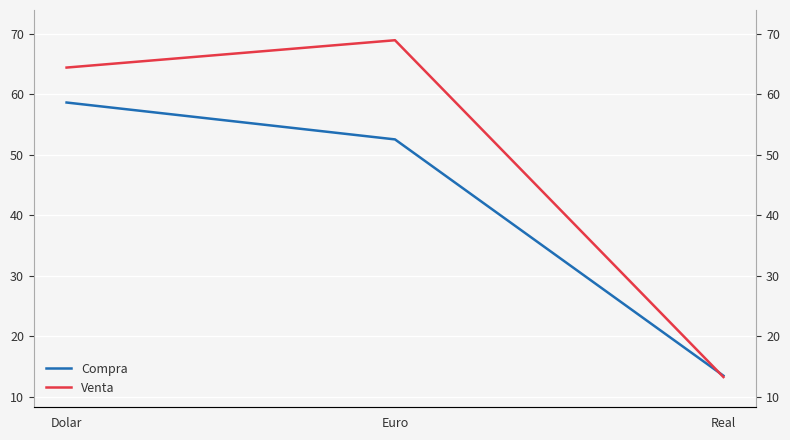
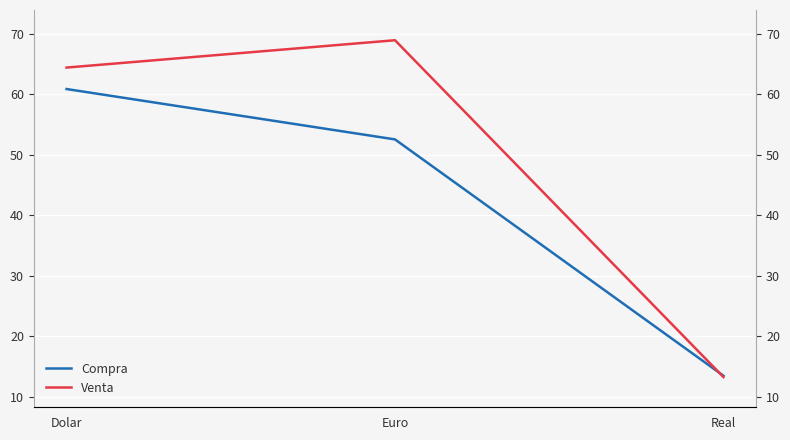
Compra, Dolar: 59 -> 61
